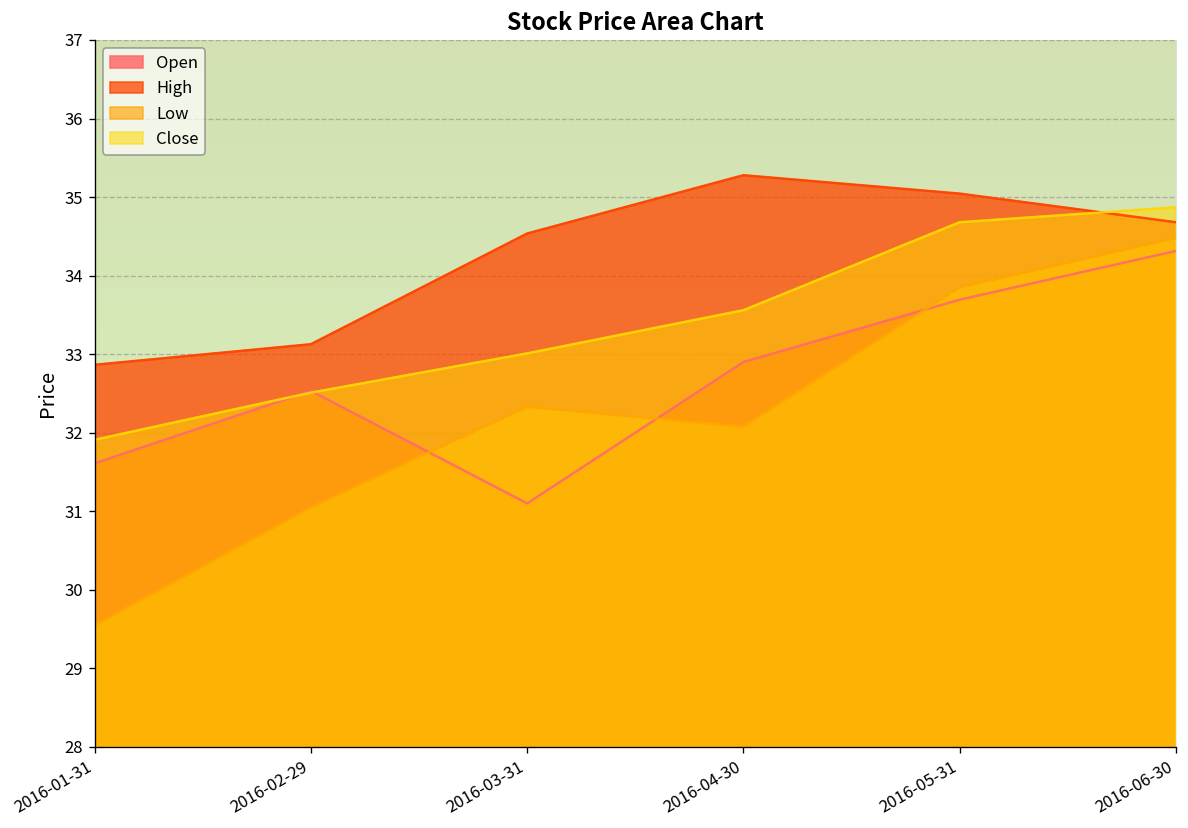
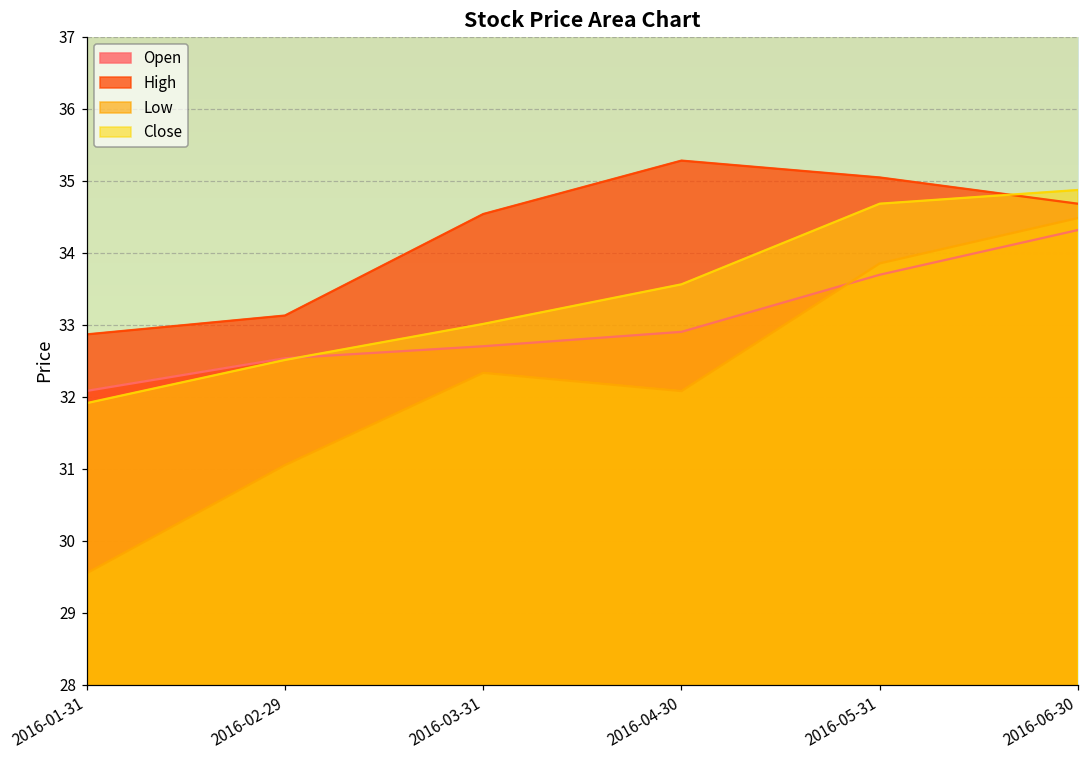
Open, 2016-01-31: 31.6 -> 32.1
Open, 2016-03-31: 31.1 -> 32.7
